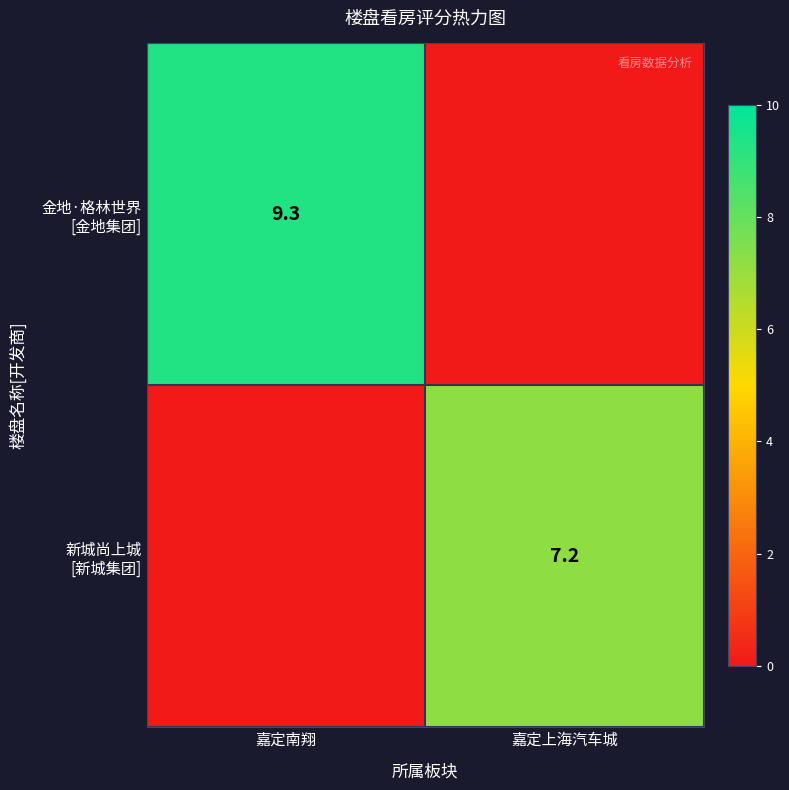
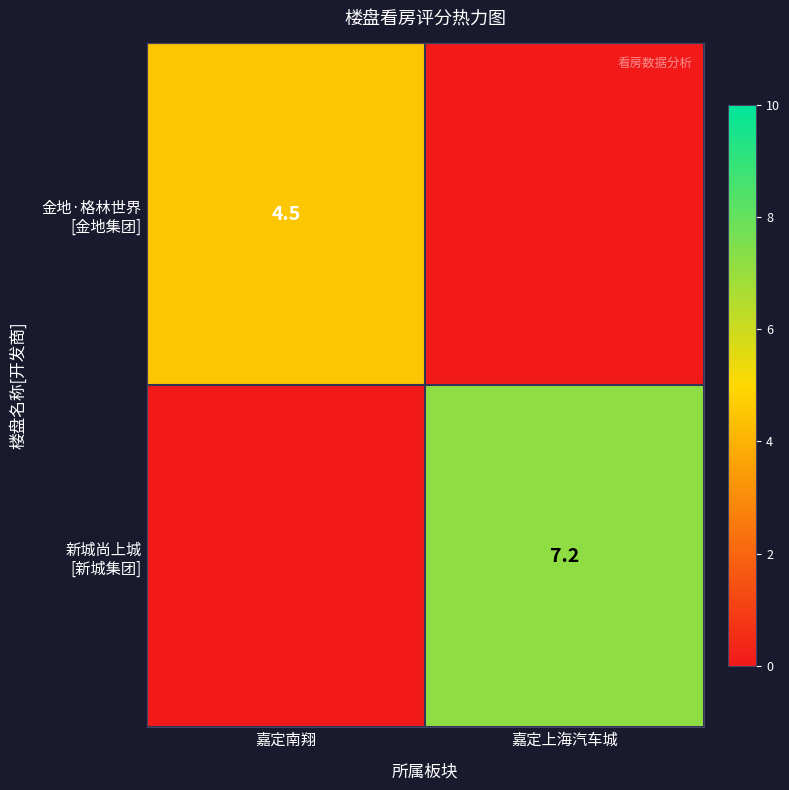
金地·格林世界 [金地集团], 嘉定南翔: 9.3 -> 4.5
